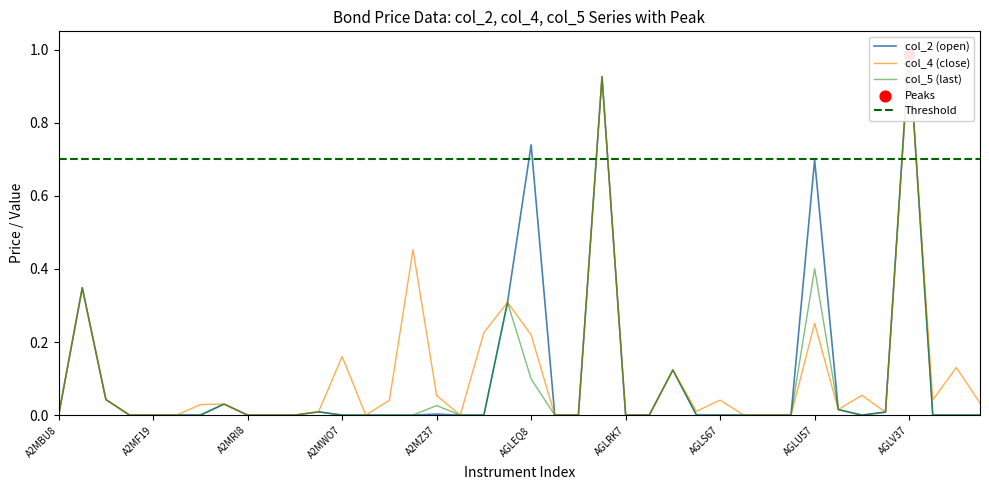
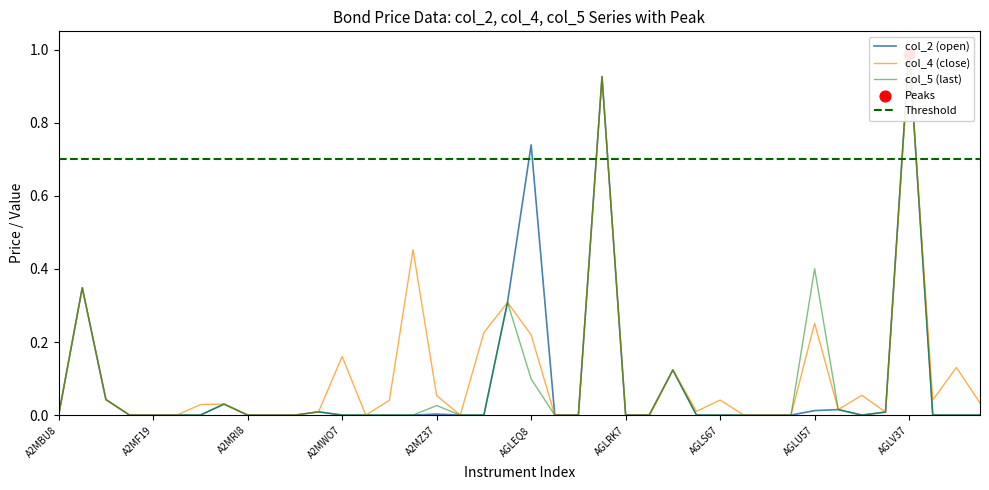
col_2 (open), AGLU57: 0.70 -> 0.01
